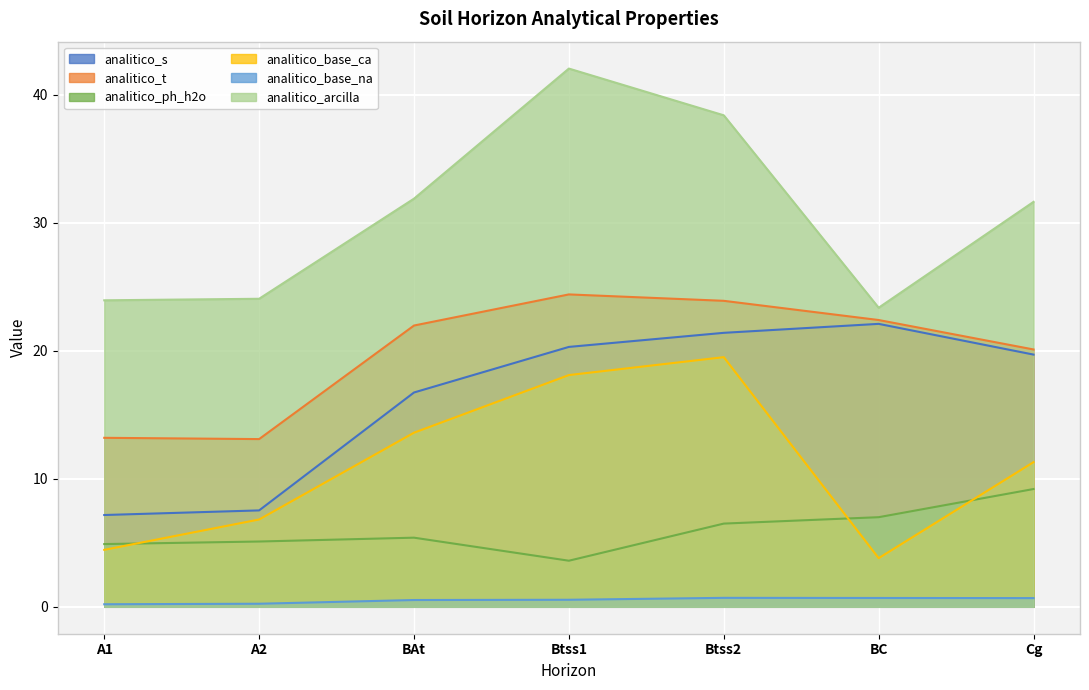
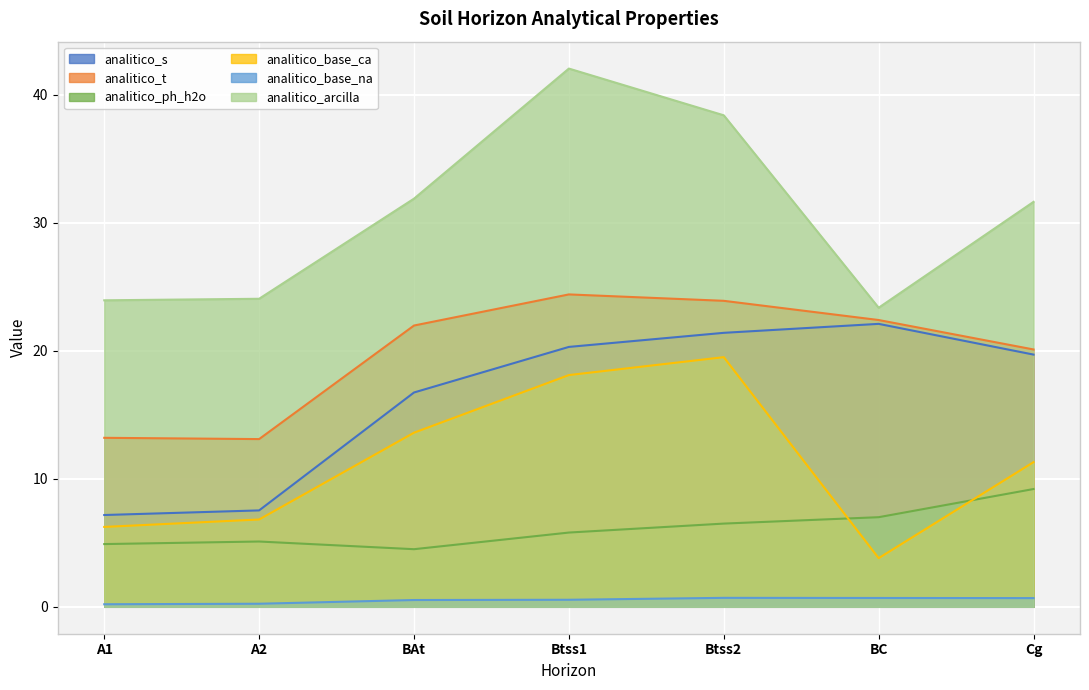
analitico_base_ca, A1: 4.5 -> 6.2
analitico_ph_h2o, BAt: 5.4 -> 4.5
analitico_ph_h2o, Btss1: 3.6 -> 5.8
